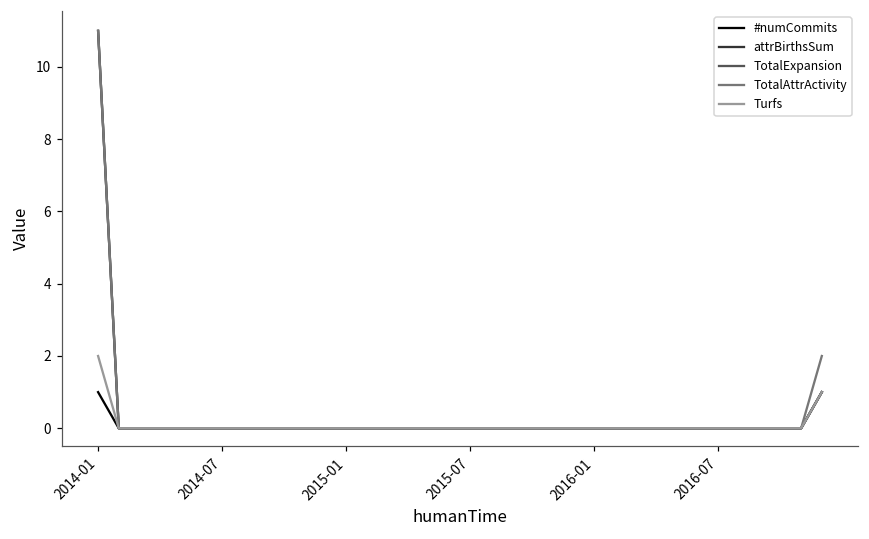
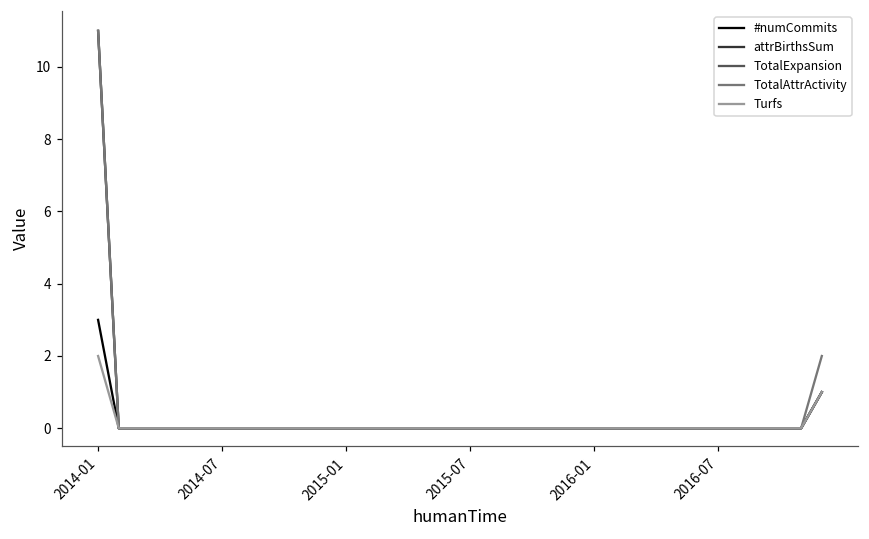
#numCommits, 2014-01: 1 -> 3
